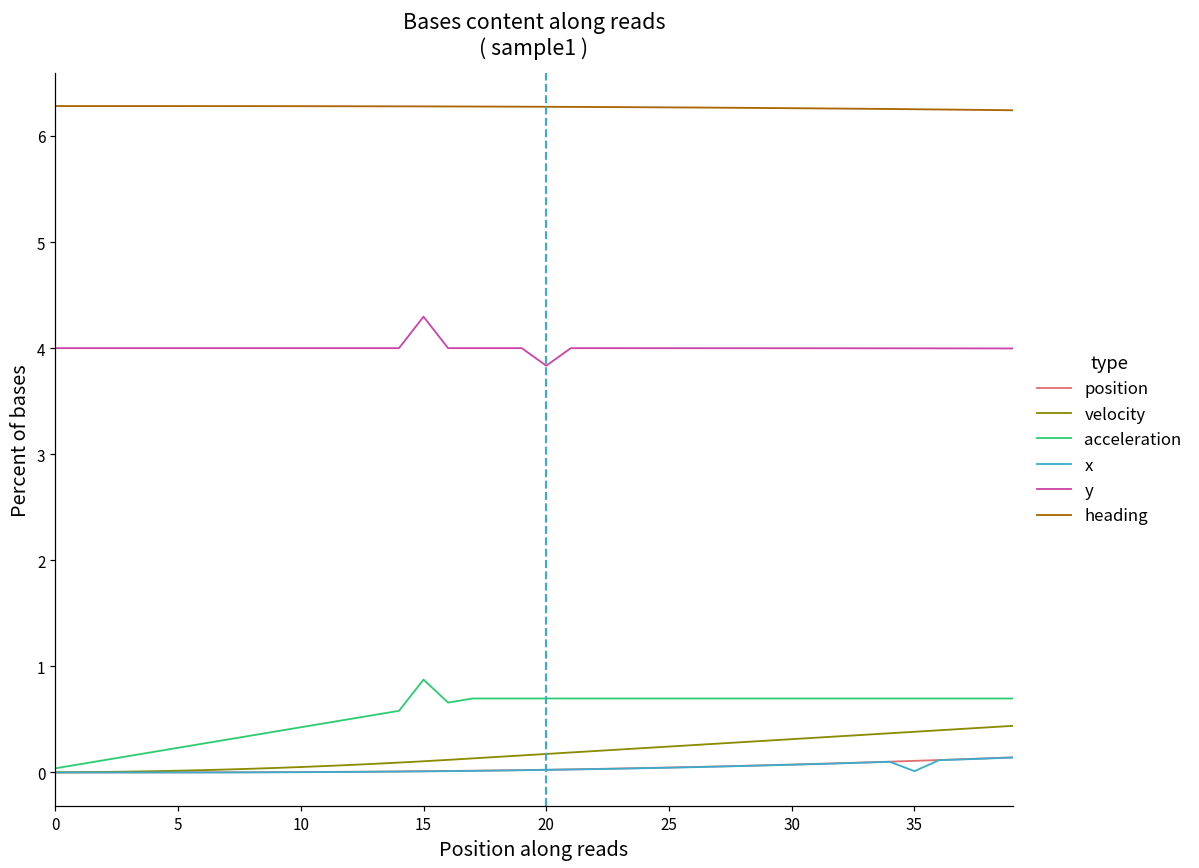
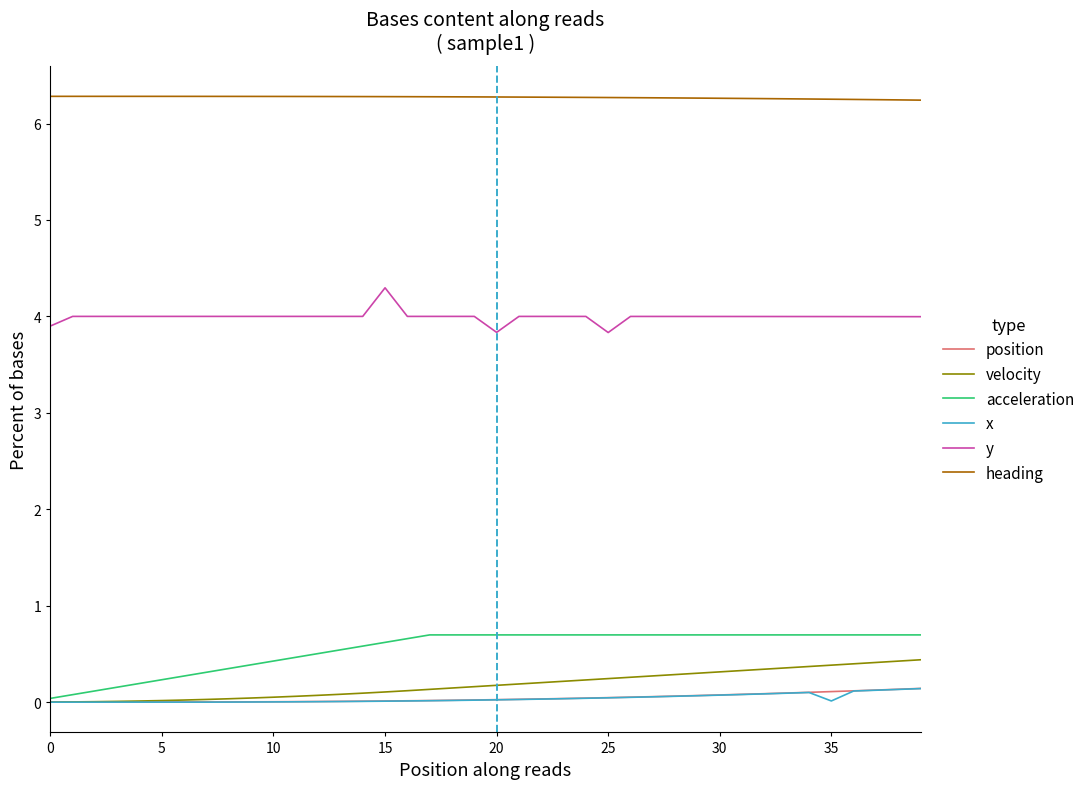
y, 0: 4.0 -> 3.9
acceleration, 15: 0.9 -> 0.6
y, 25: 4.0 -> 3.8
